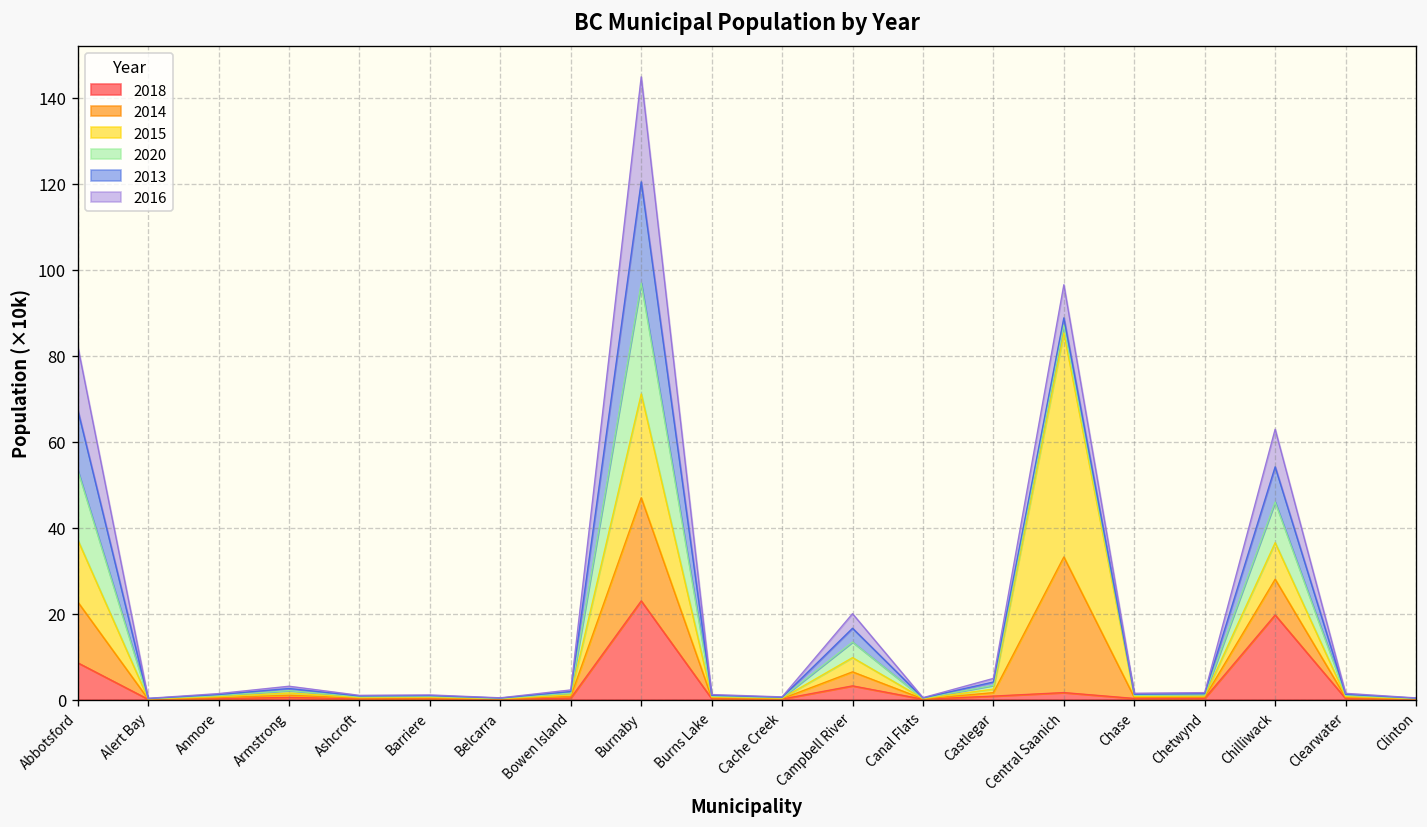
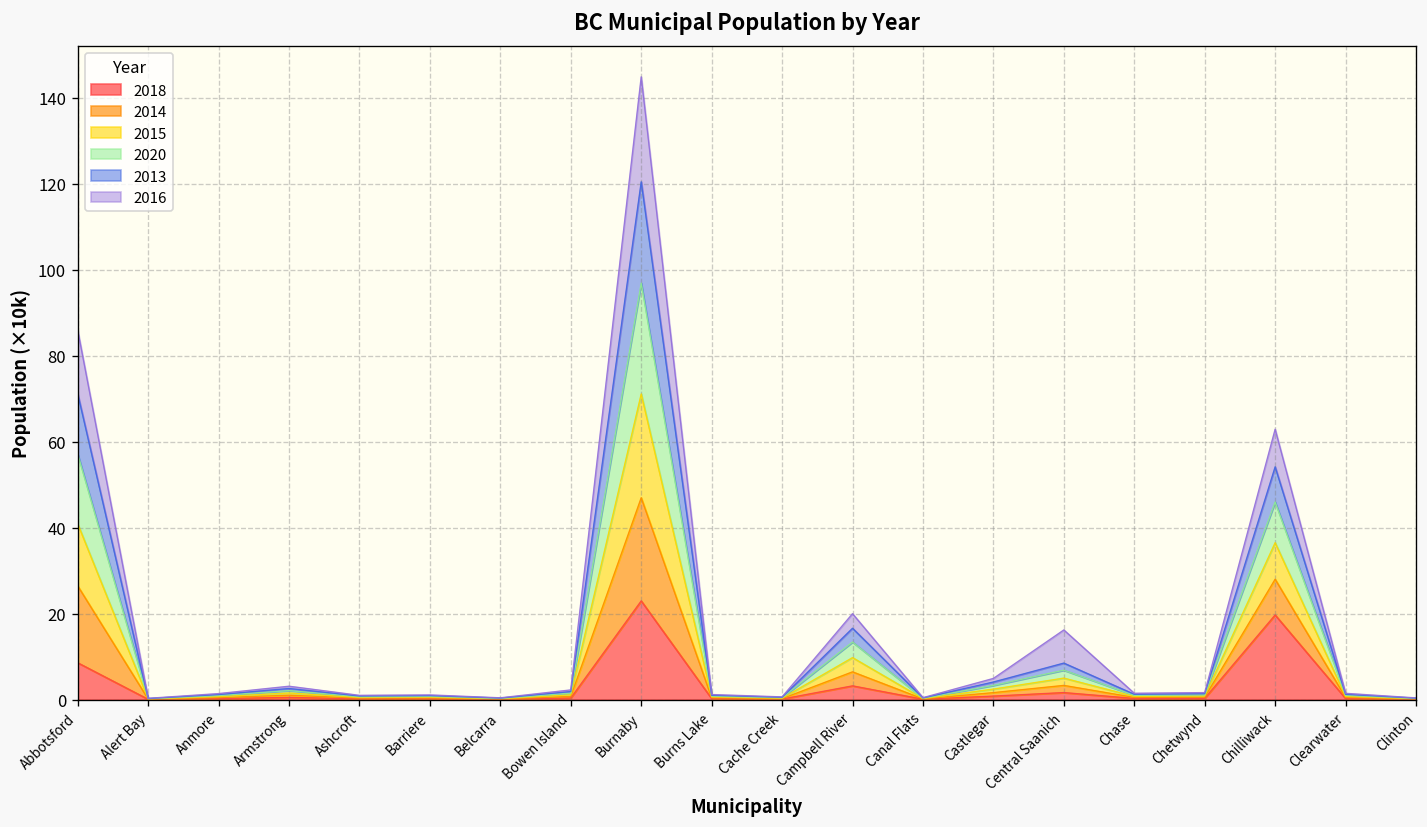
2014, Abbotsford: 14 -> 18
2014, Central Saanich: 32 -> 2
2015, Central Saanich: 52 -> 2
